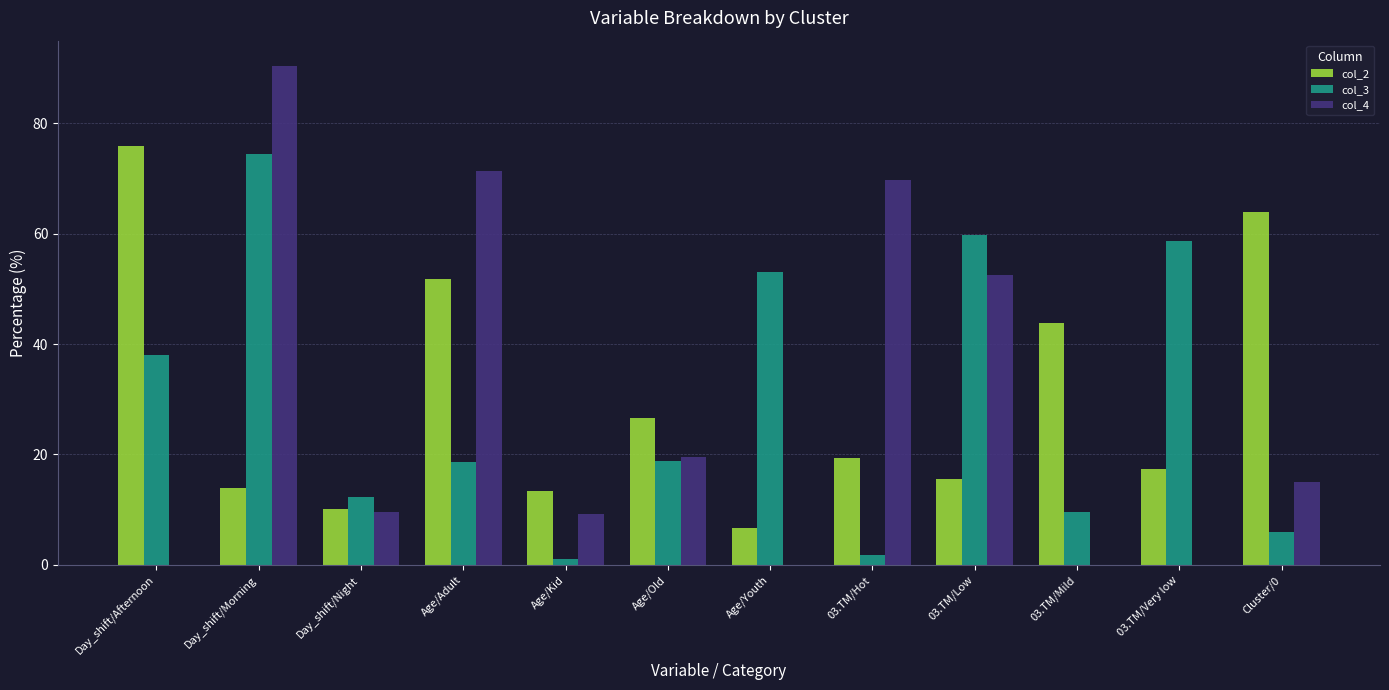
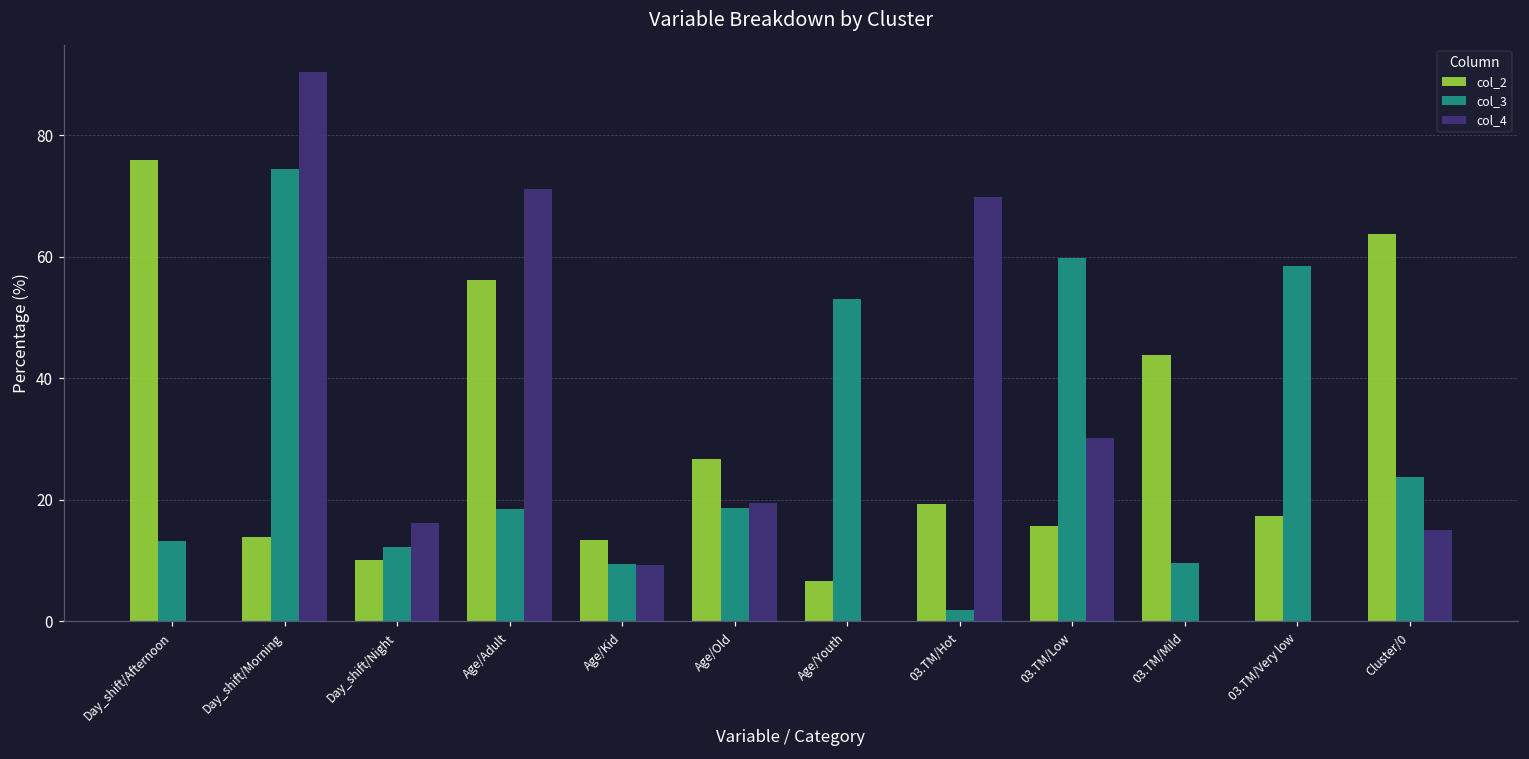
col_3, Day_shift/Afternoon: 38 -> 13
col_4, Day_shift/Night: 10 -> 16
col_2, Age/Adult: 52 -> 56
col_3, Age/Kid: 1 -> 10
col_4, 03.TM/Low: 52 -> 30
col_3, Cluster/0: 6 -> 24
